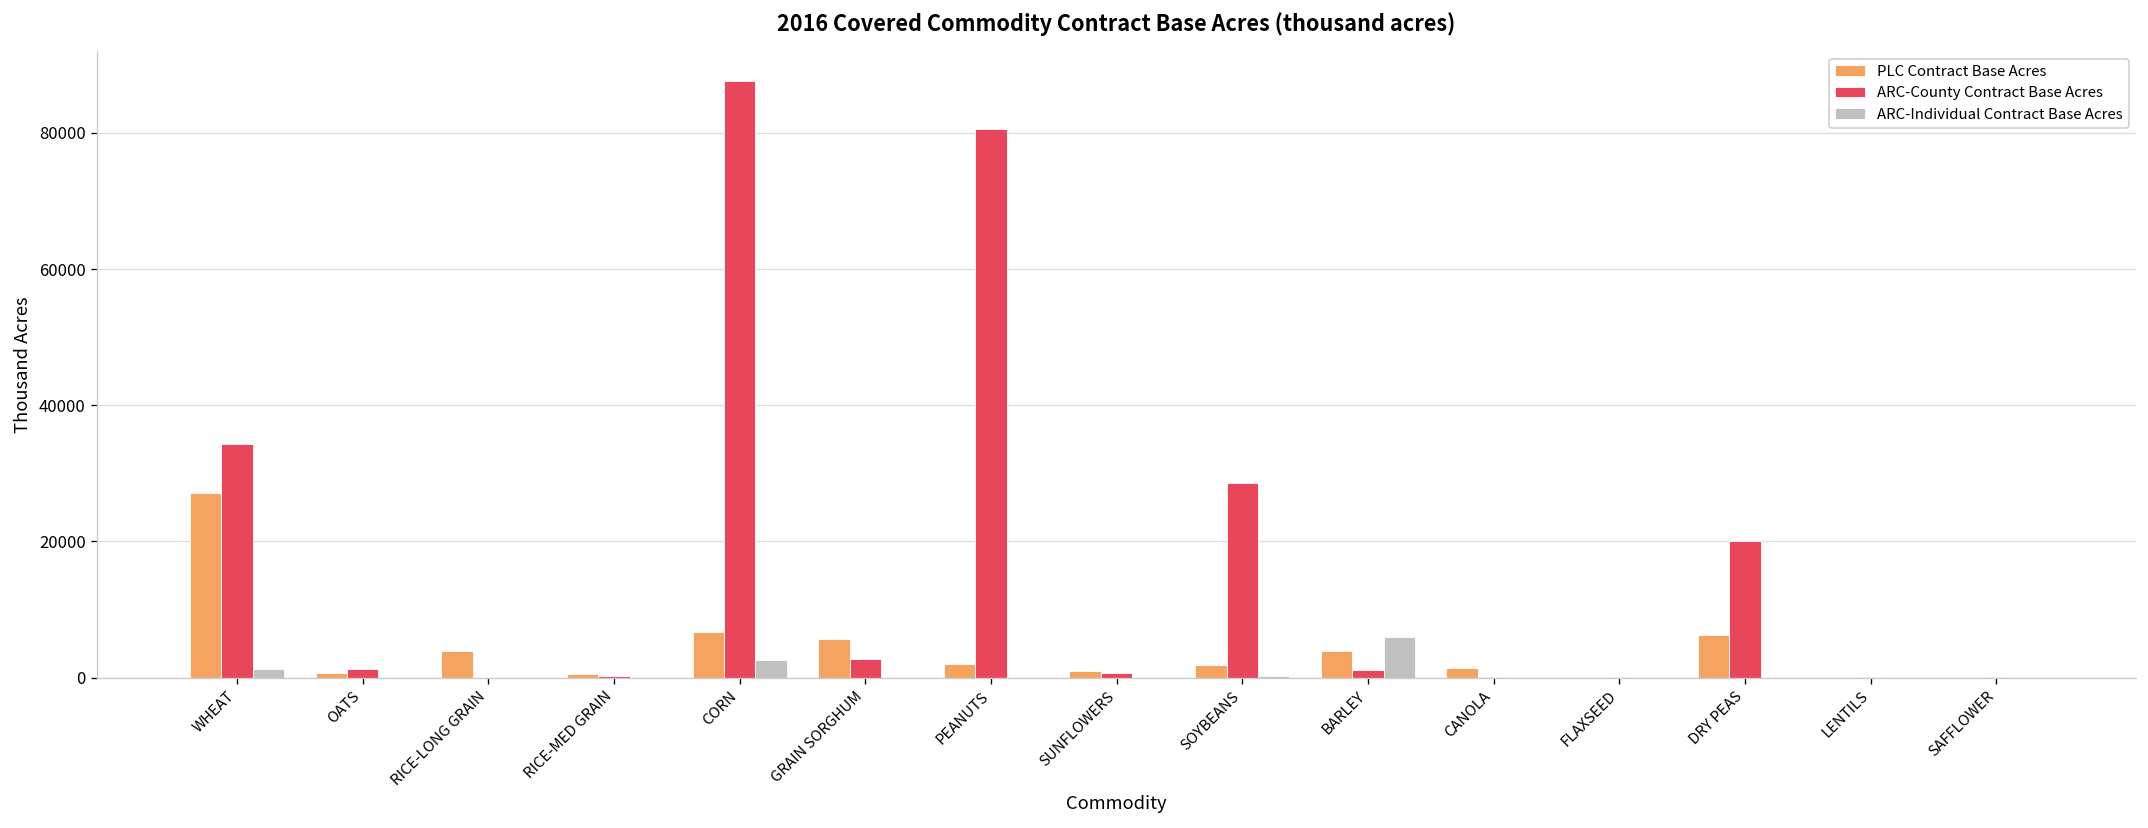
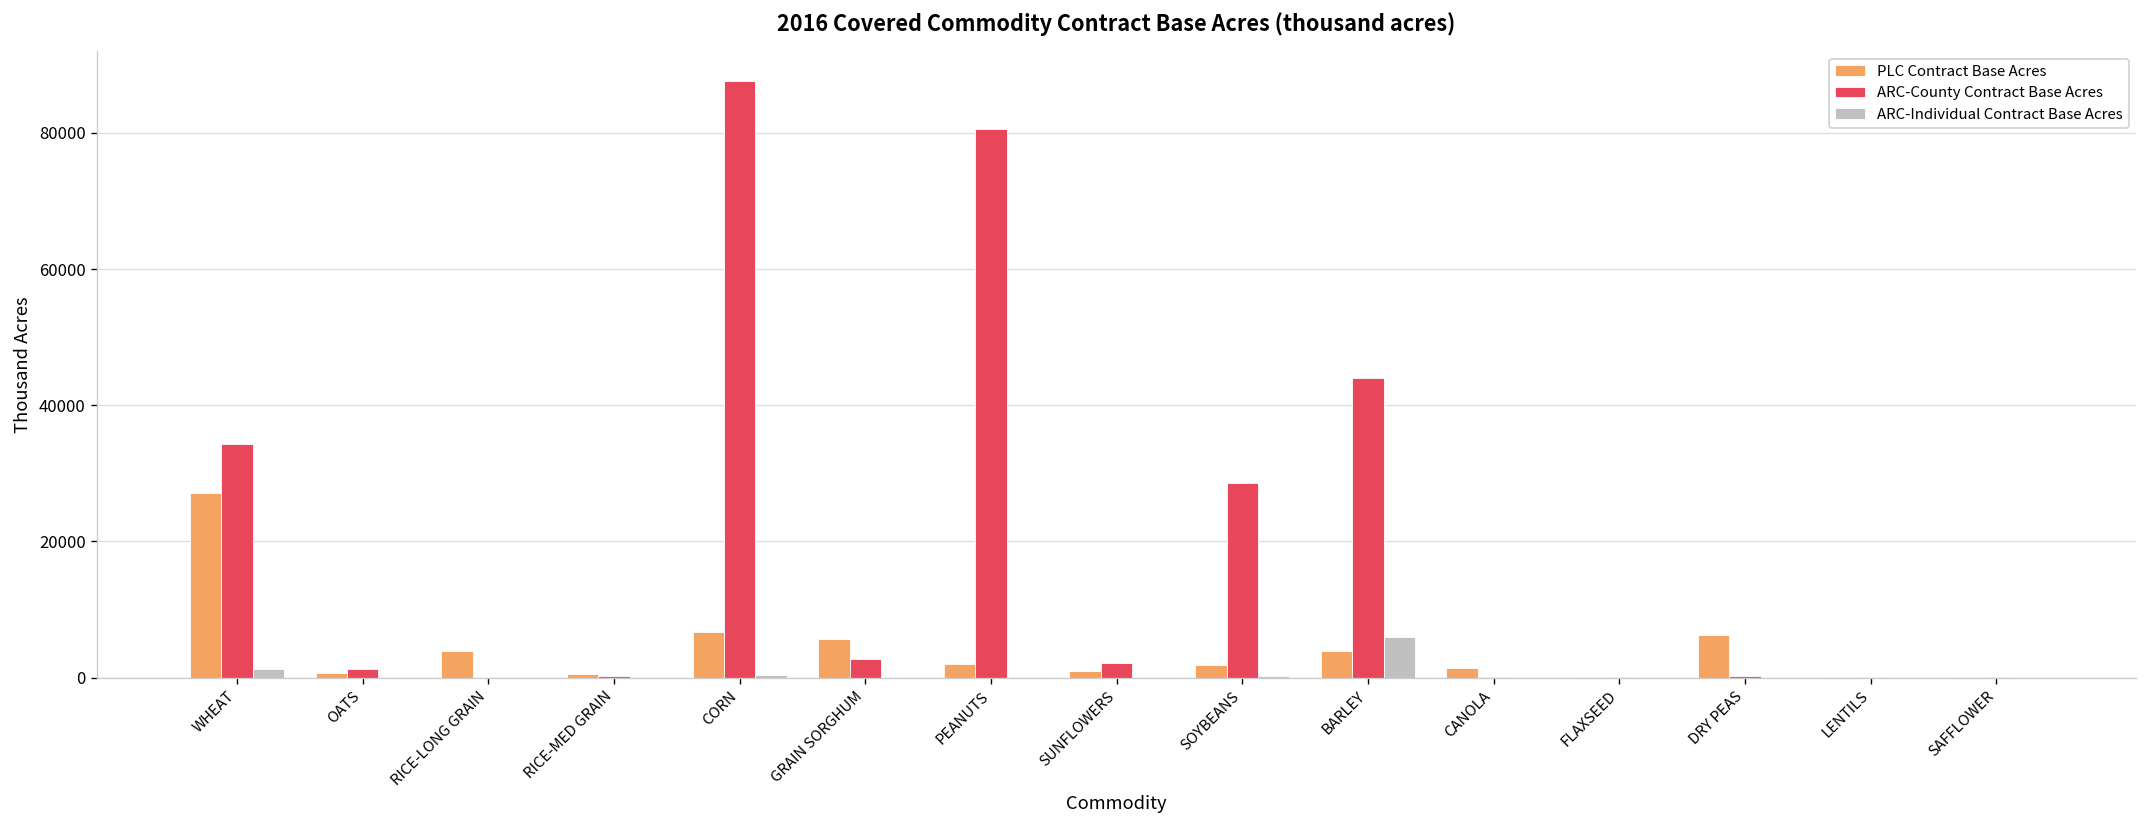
ARC-Individual Contract Base Acres, CORN: 3000 -> 0
ARC-County Contract Base Acres, SUNFLOWERS: 1000 -> 2000
ARC-County Contract Base Acres, BARLEY: 1000 -> 44000
ARC-County Contract Base Acres, DRY PEAS: 20000 -> 0
